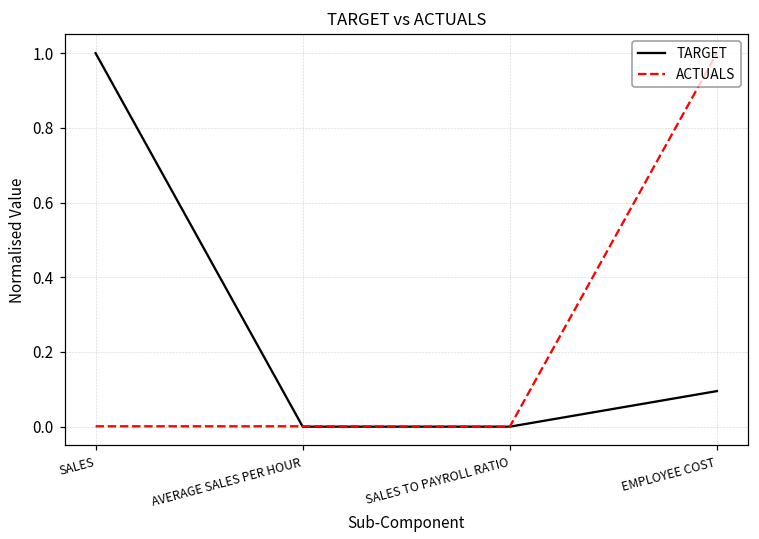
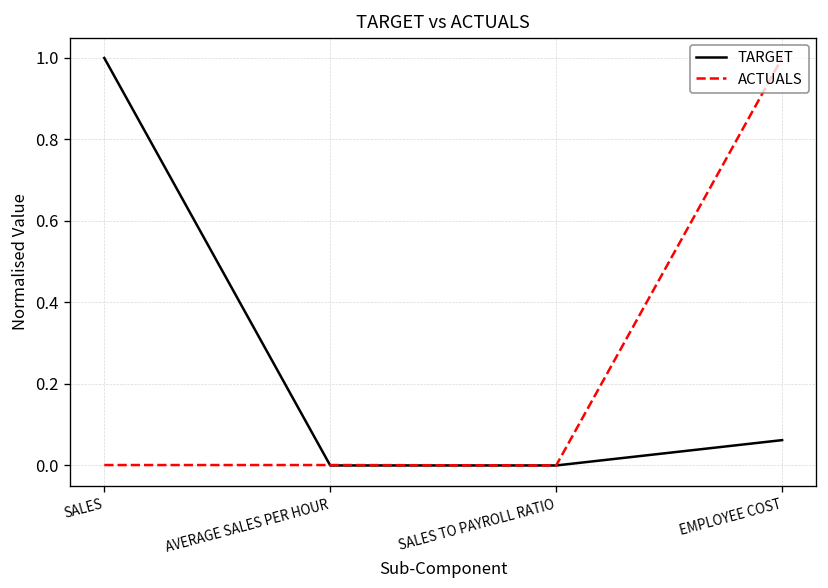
TARGET, EMPLOYEE COST: 0.10 -> 0.06
